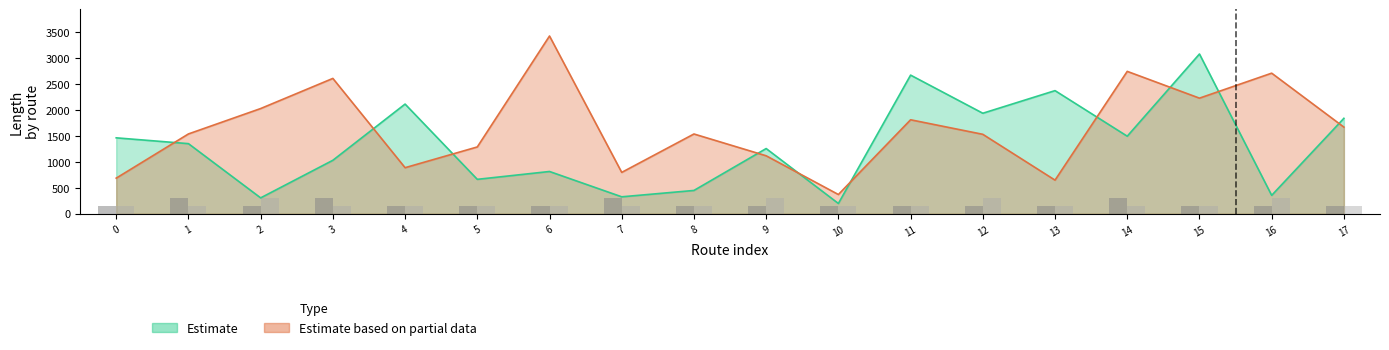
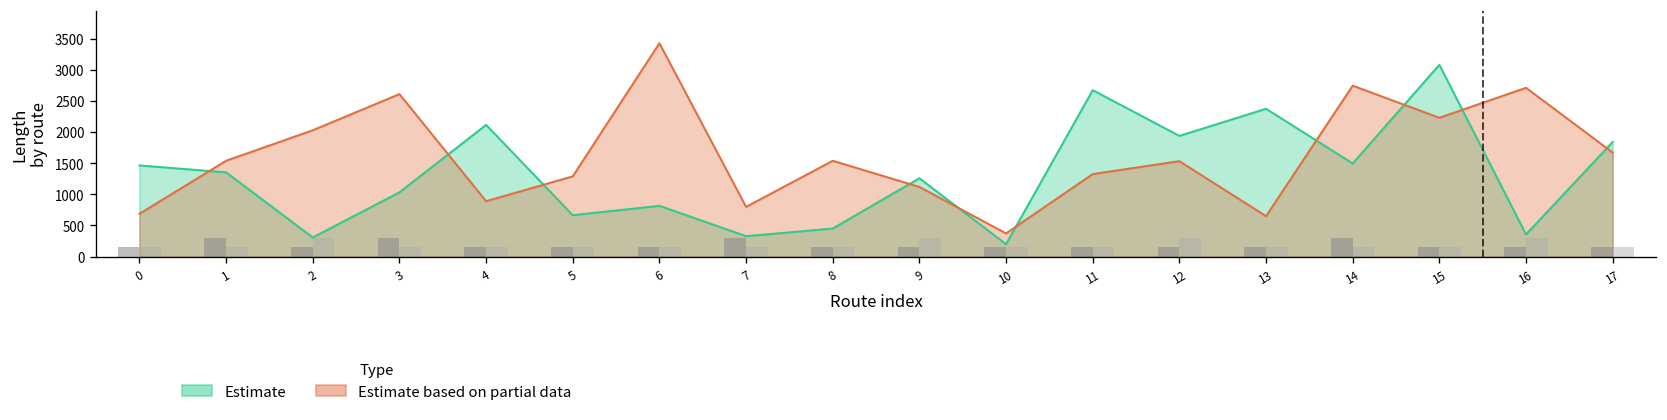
Estimate based on partial data, 11: 1800 -> 1300
